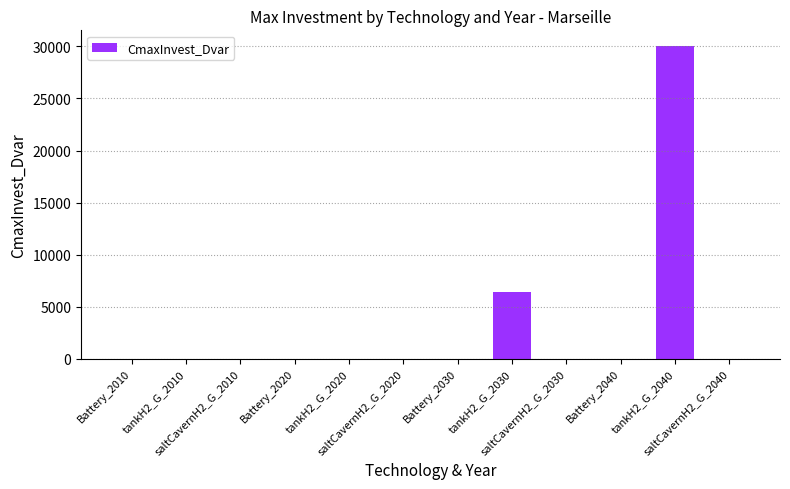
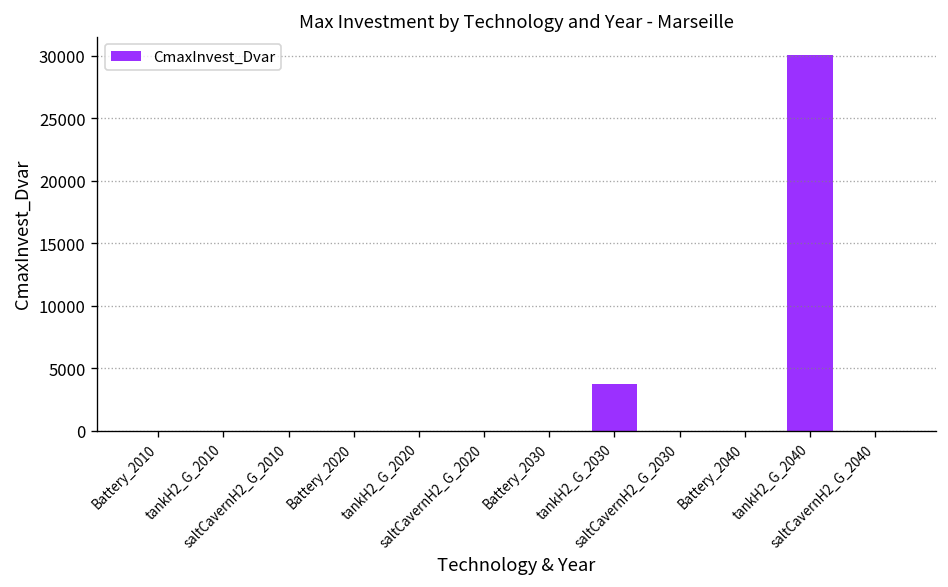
tankH2_G_2030: 6400 -> 3800
